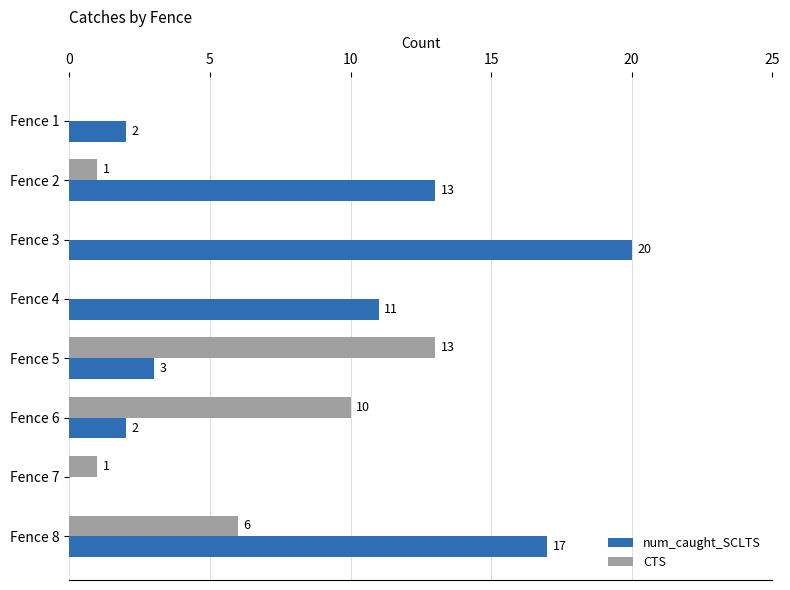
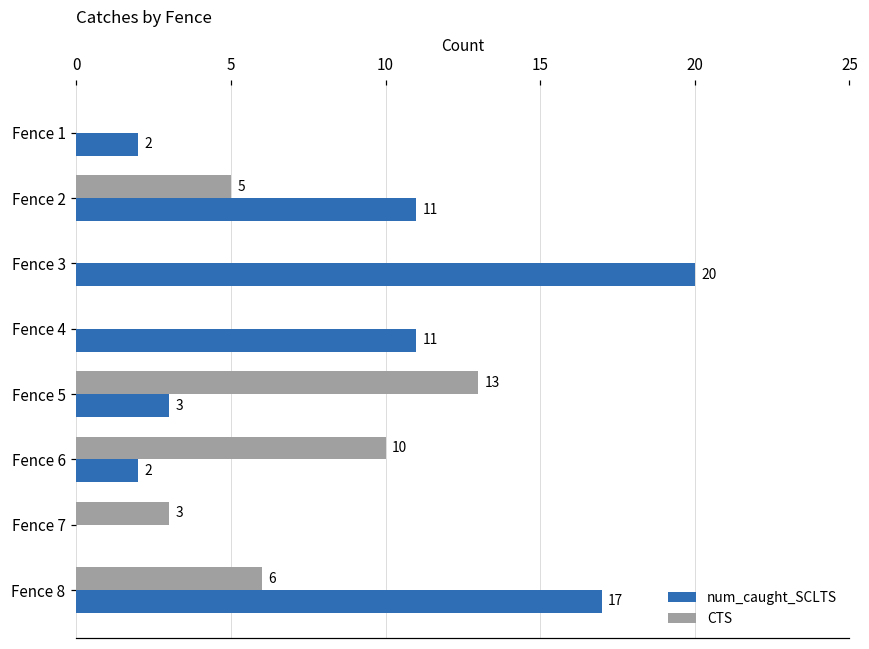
CTS, Fence 2: 1 -> 5
num_caught_SCLTS, Fence 2: 13 -> 11
CTS, Fence 7: 1 -> 3
